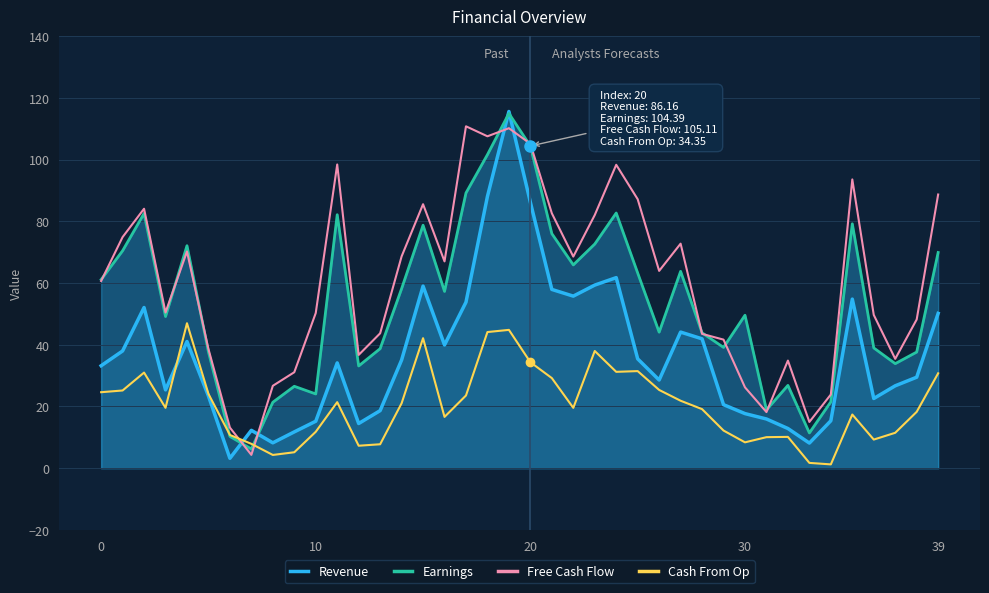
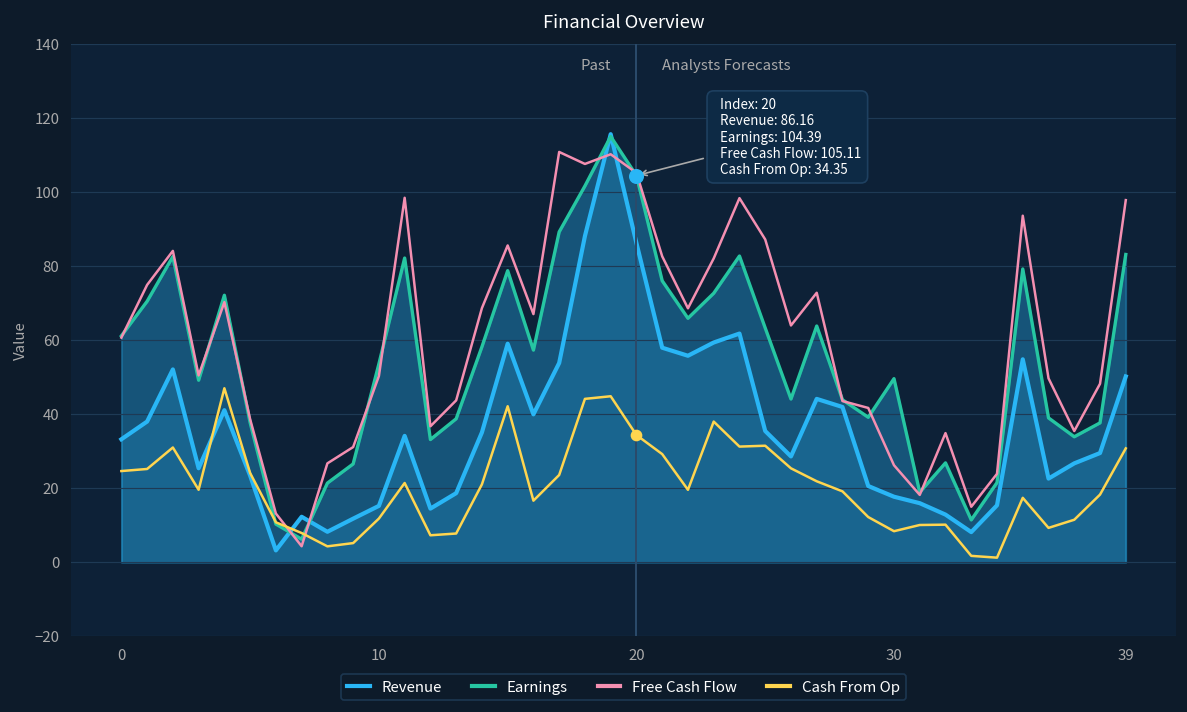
Earnings, 10: 24 -> 54
Earnings, 39: 70 -> 83
Free Cash Flow, 39: 89 -> 98
